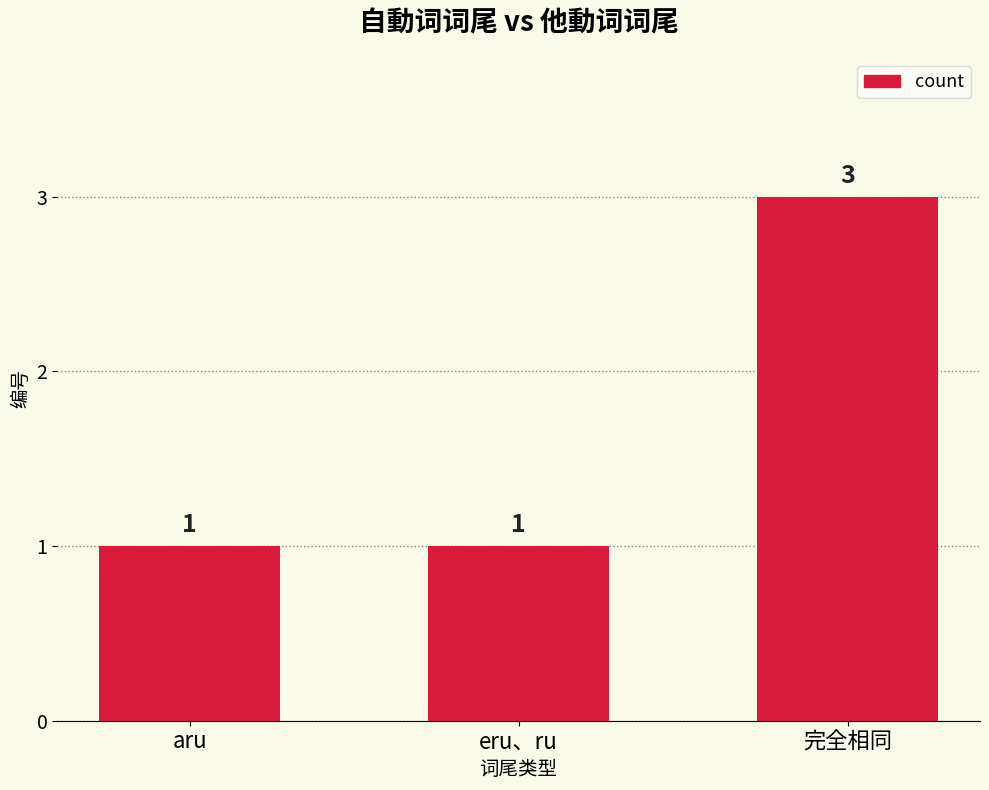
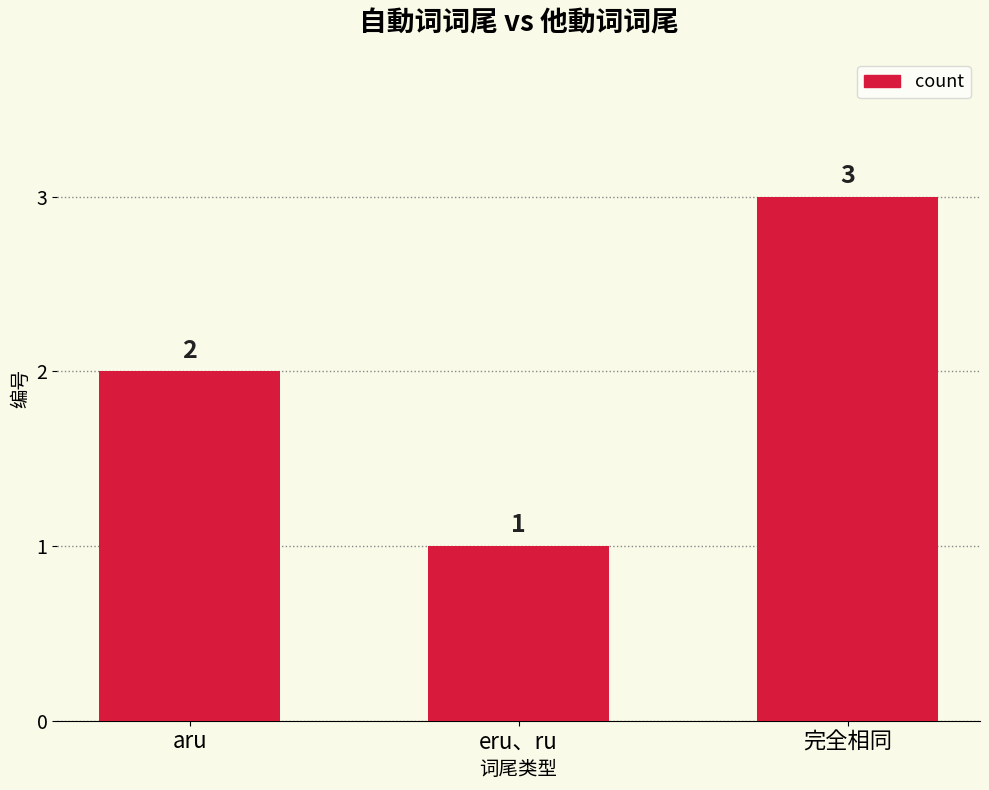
aru: 1 -> 2
